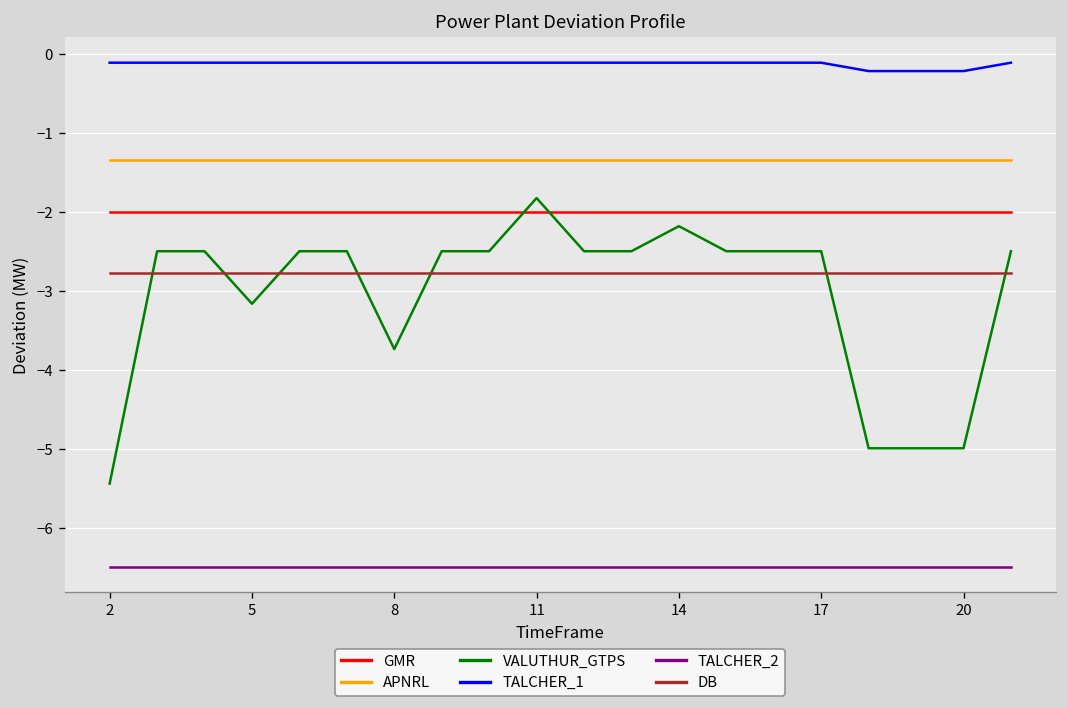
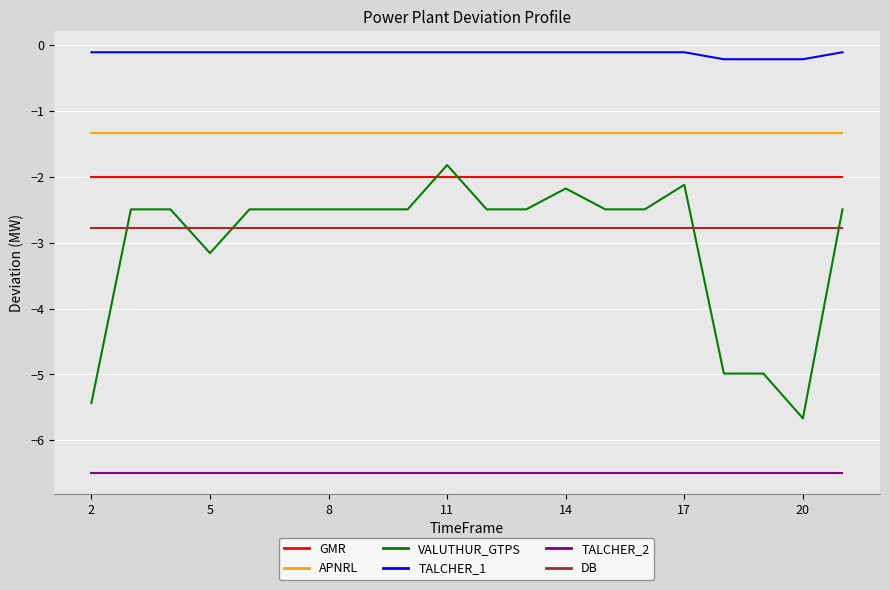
VALUTHUR_GTPS, 8: -3.7 -> -2.5
VALUTHUR_GTPS, 17: -2.5 -> -2.1
VALUTHUR_GTPS, 20: -5.0 -> -5.7
